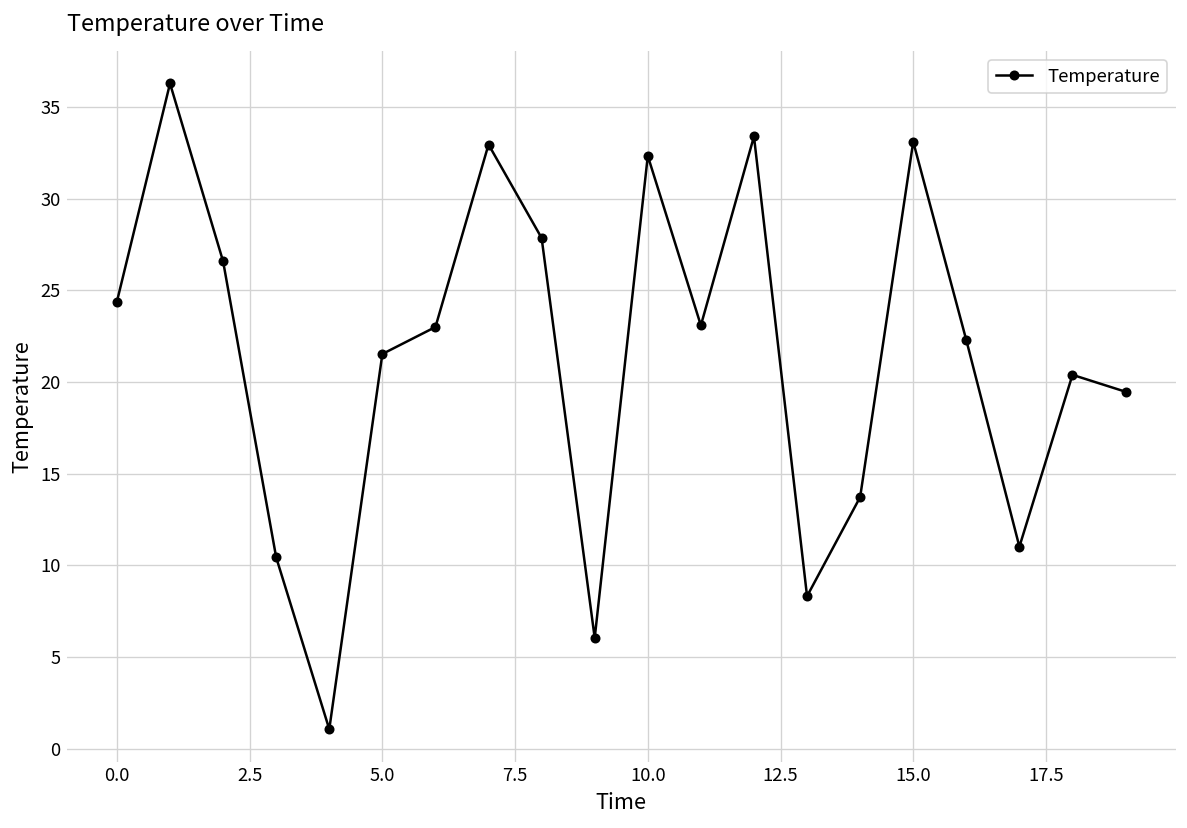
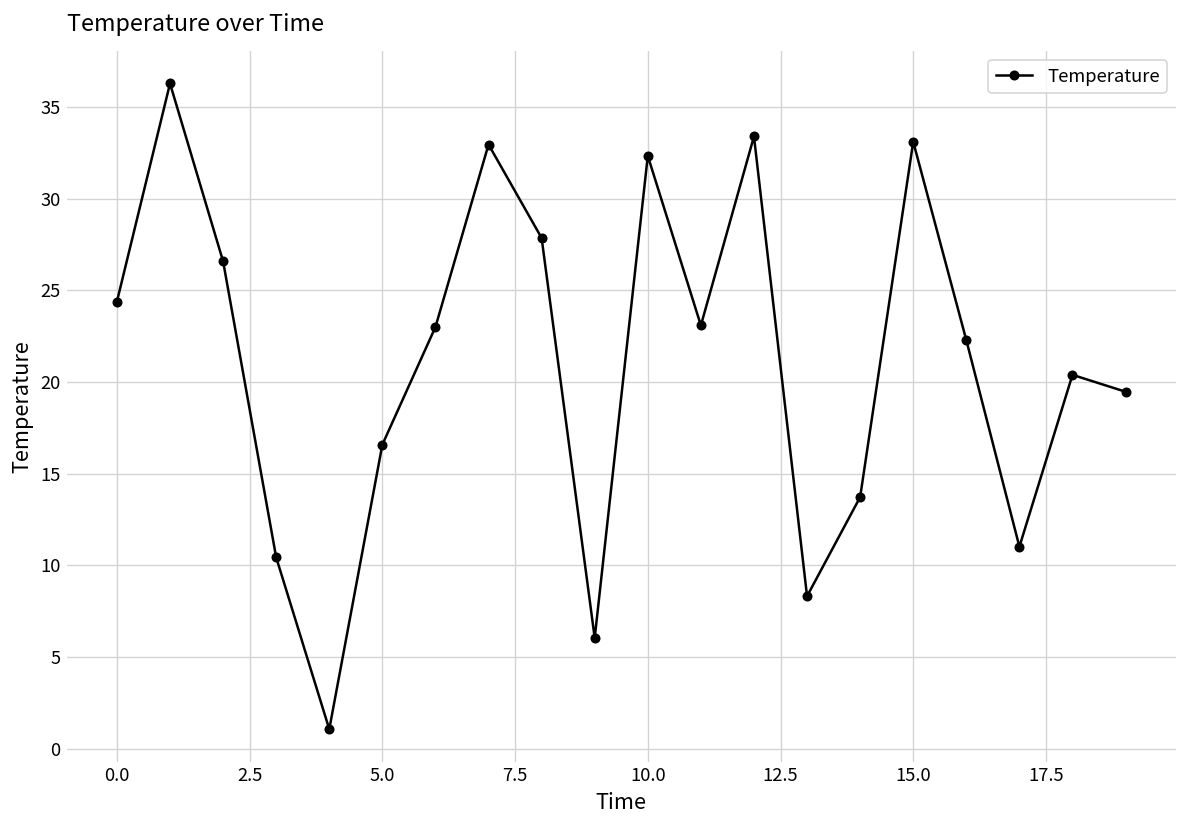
5.0: 21.5 -> 16.6
